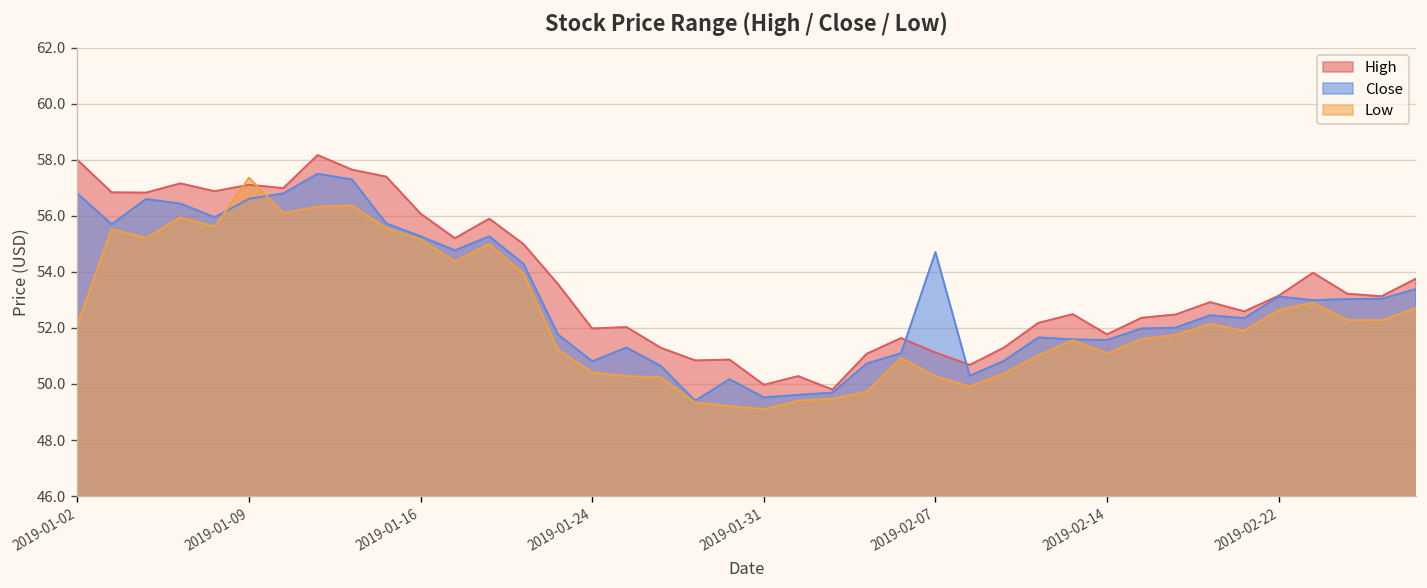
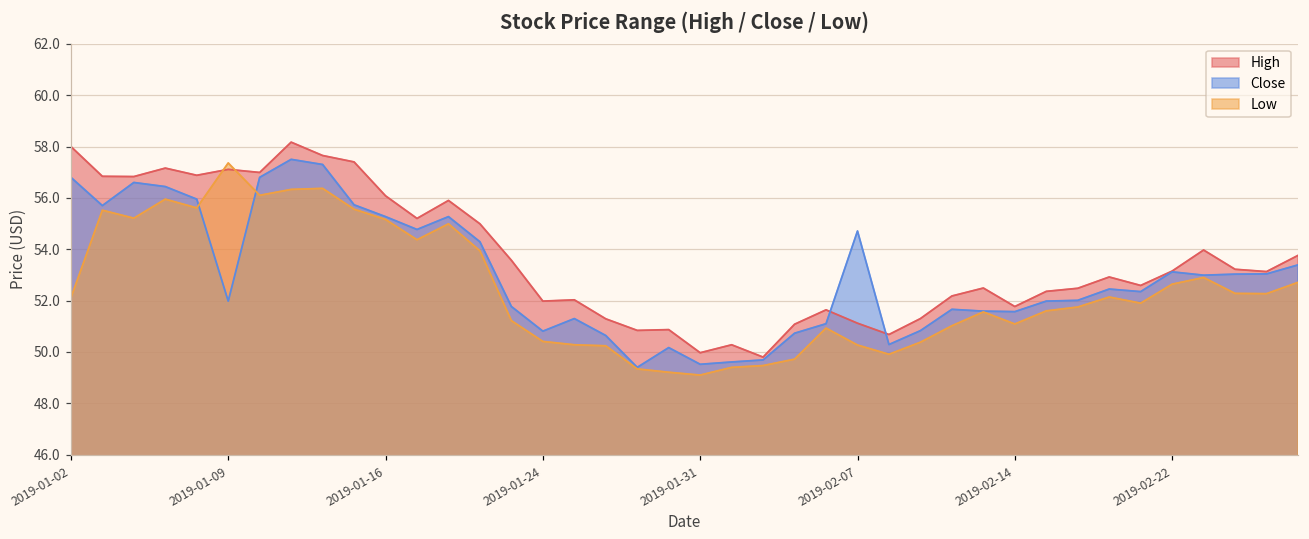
Close, 2019-01-09: 56.6 -> 52.0
